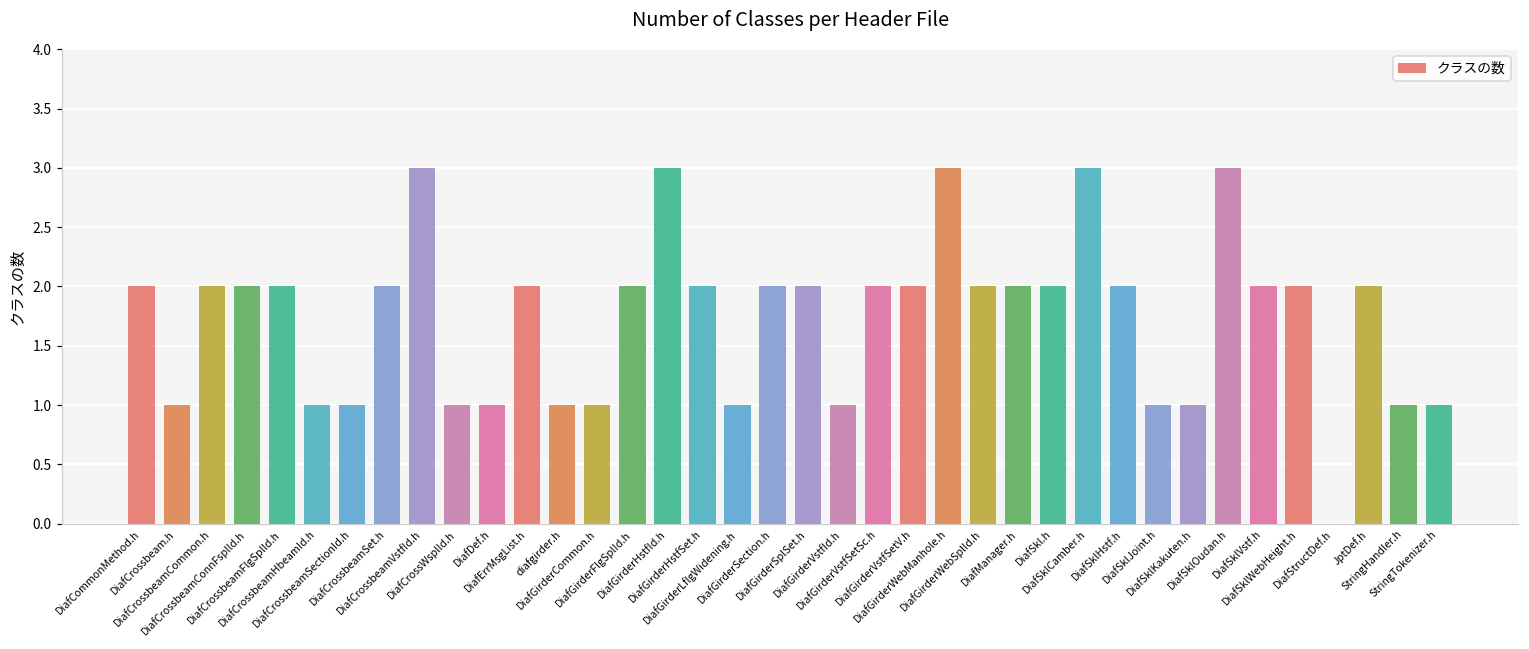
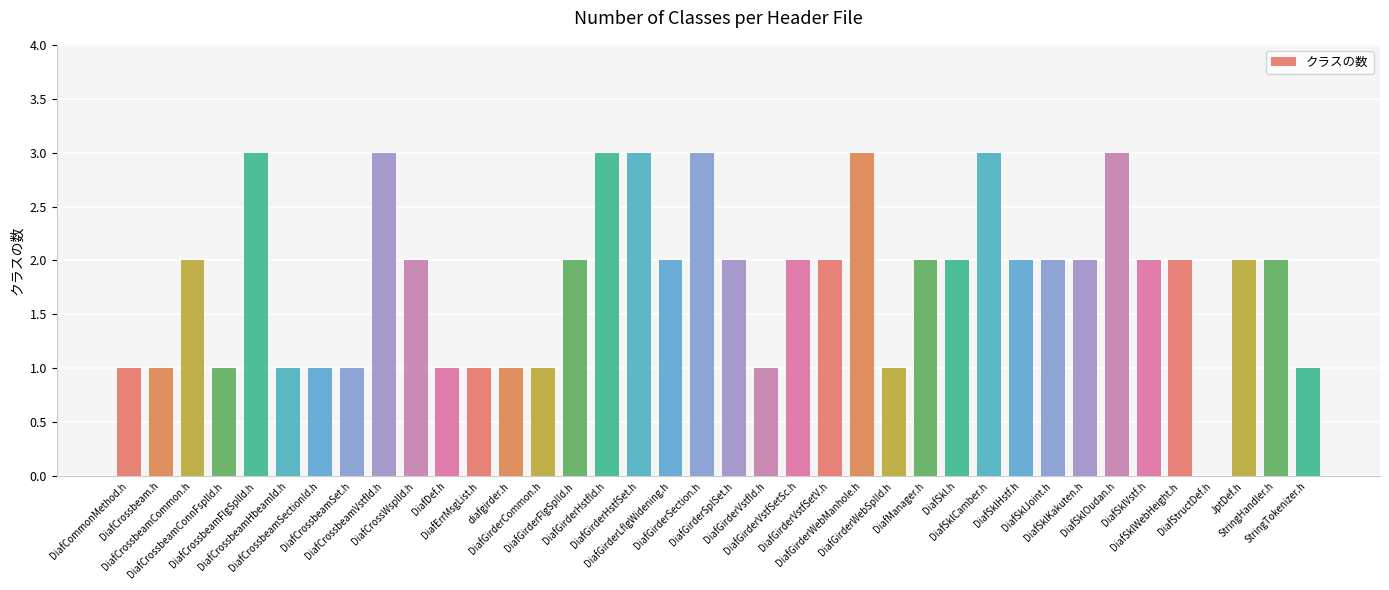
DiafCommonMethod.h: 2 -> 1
DiafCrossbeamConnFsplld.h: 2 -> 1
DiafCrossbeamFlgSplld.h: 2 -> 3
DiafCrossbeamSet.h: 2 -> 1
DiafCrossWsplId.h: 1 -> 2
DiafErrMsgList.h: 2 -> 1
DiafGirderHstfSet.h: 2 -> 3
DiafGirderLflgWidening.h: 1 -> 2
DiafGirderSection.h: 2 -> 3
DiafGirderWebSplId.h: 2 -> 1
DiafSklJoint.h: 1 -> 2
DiafSklKakuten.h: 1 -> 2
StringHandler.h: 1 -> 2
